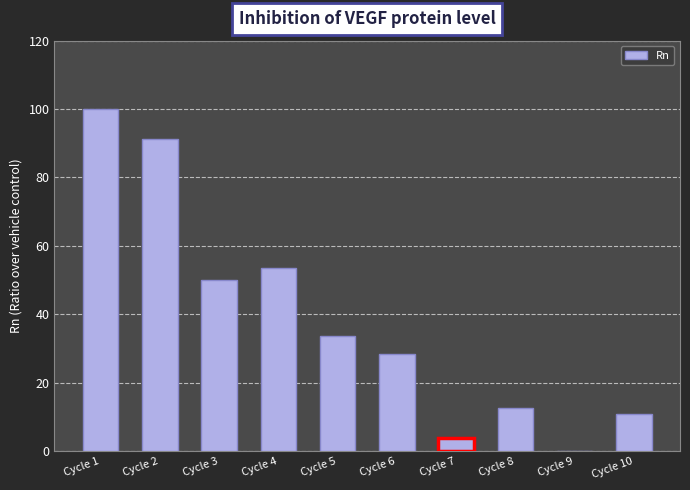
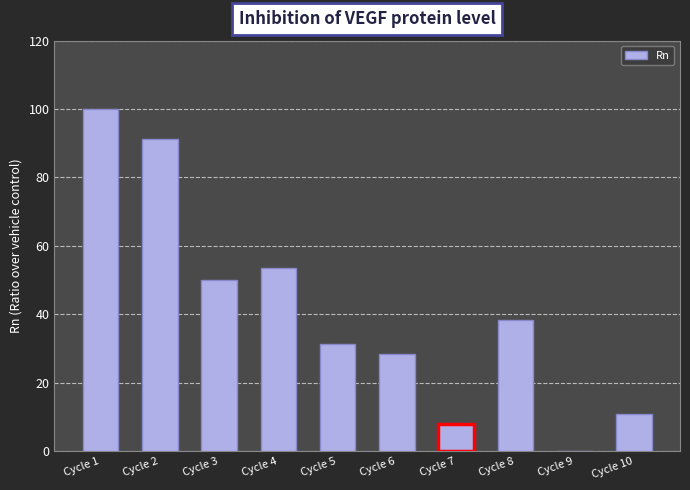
Cycle 5: 34 -> 31
Cycle 7: 4 -> 8
Cycle 8: 12 -> 38
